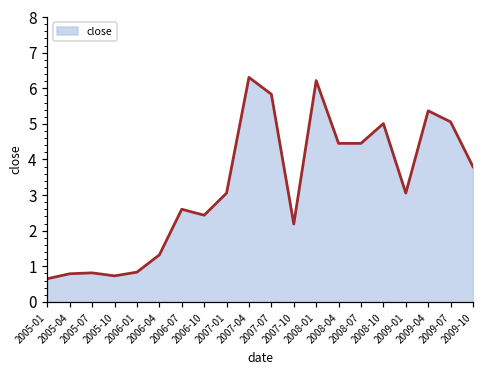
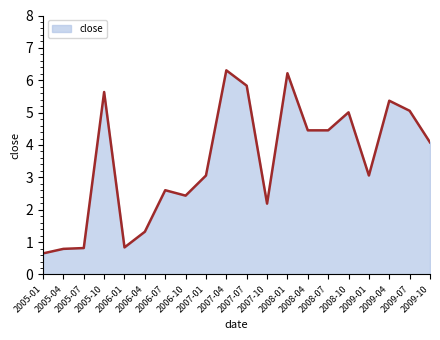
2005-10: 0.7 -> 5.6
2009-10: 3.8 -> 4.1
